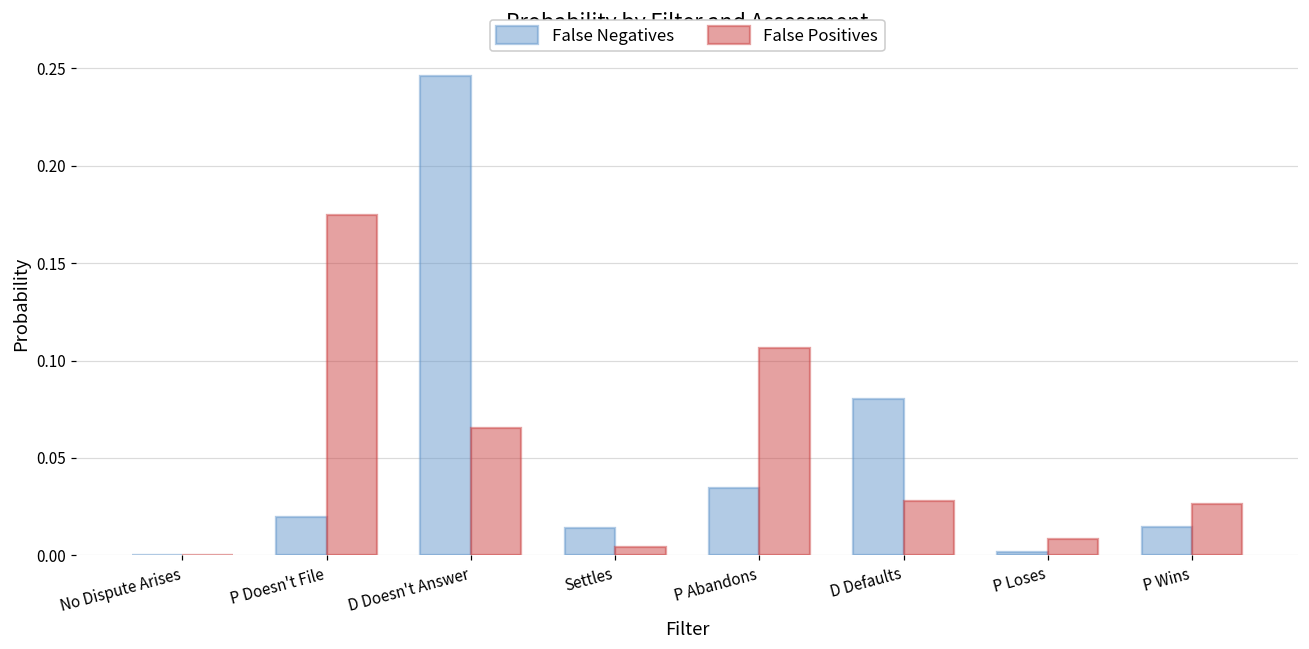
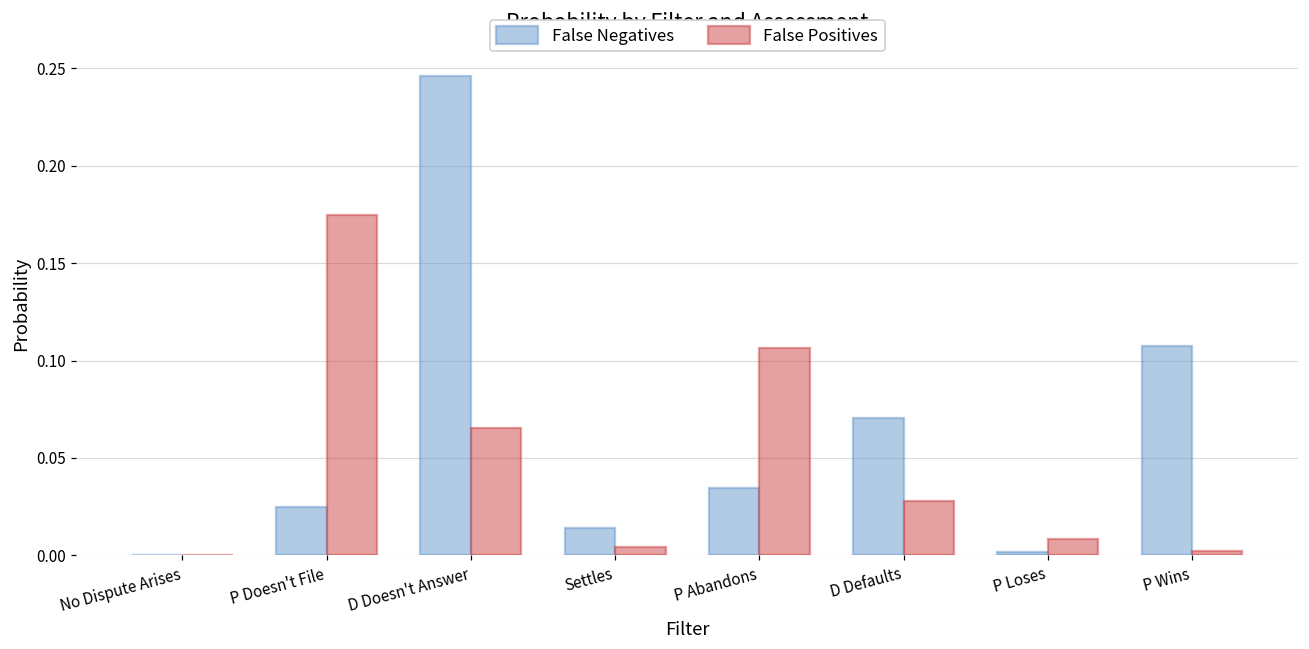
False Negatives, P Doesn't File: 0.020 -> 0.025
False Negatives, D Defaults: 0.080 -> 0.071
False Negatives, P Wins: 0.015 -> 0.107
False Positives, P Wins: 0.026 -> 0.002
